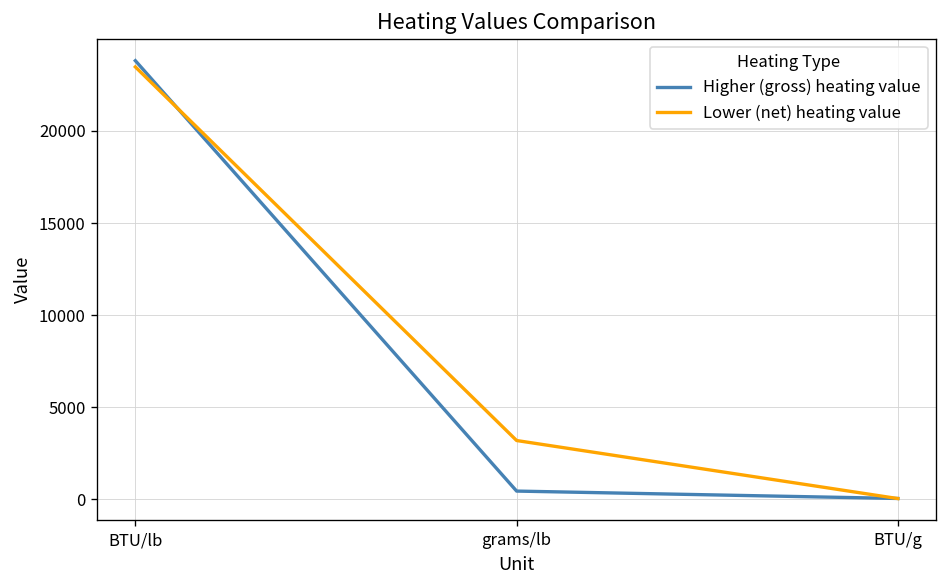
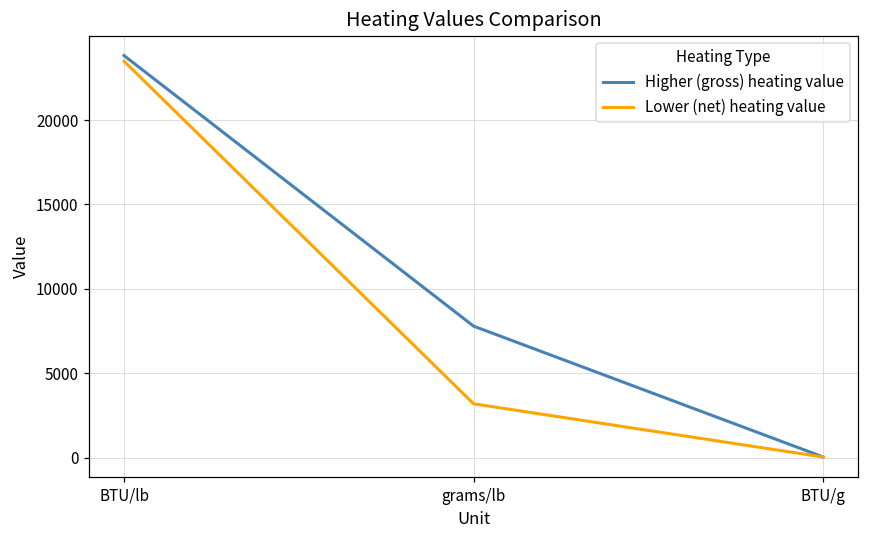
Higher (gross) heating value, grams/lb: 500 -> 7800
